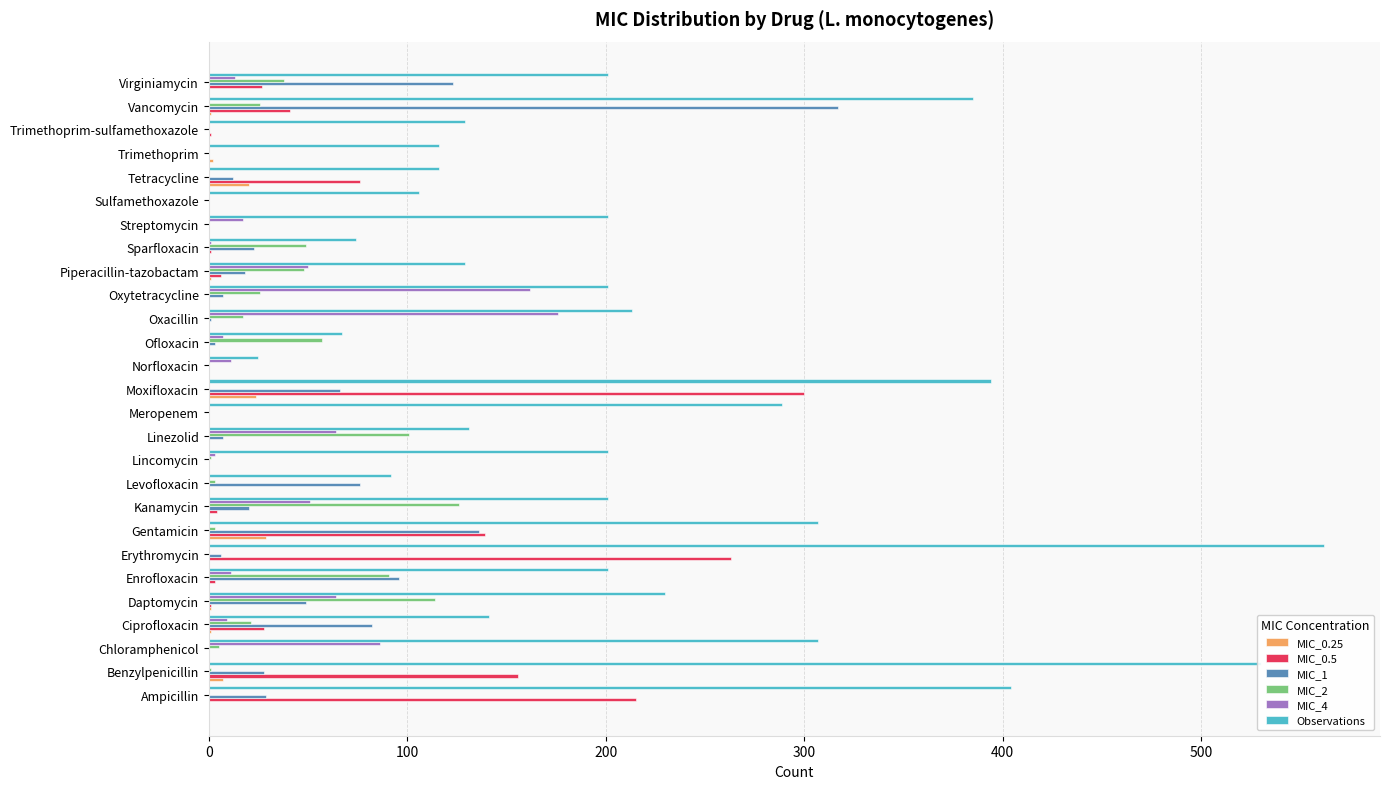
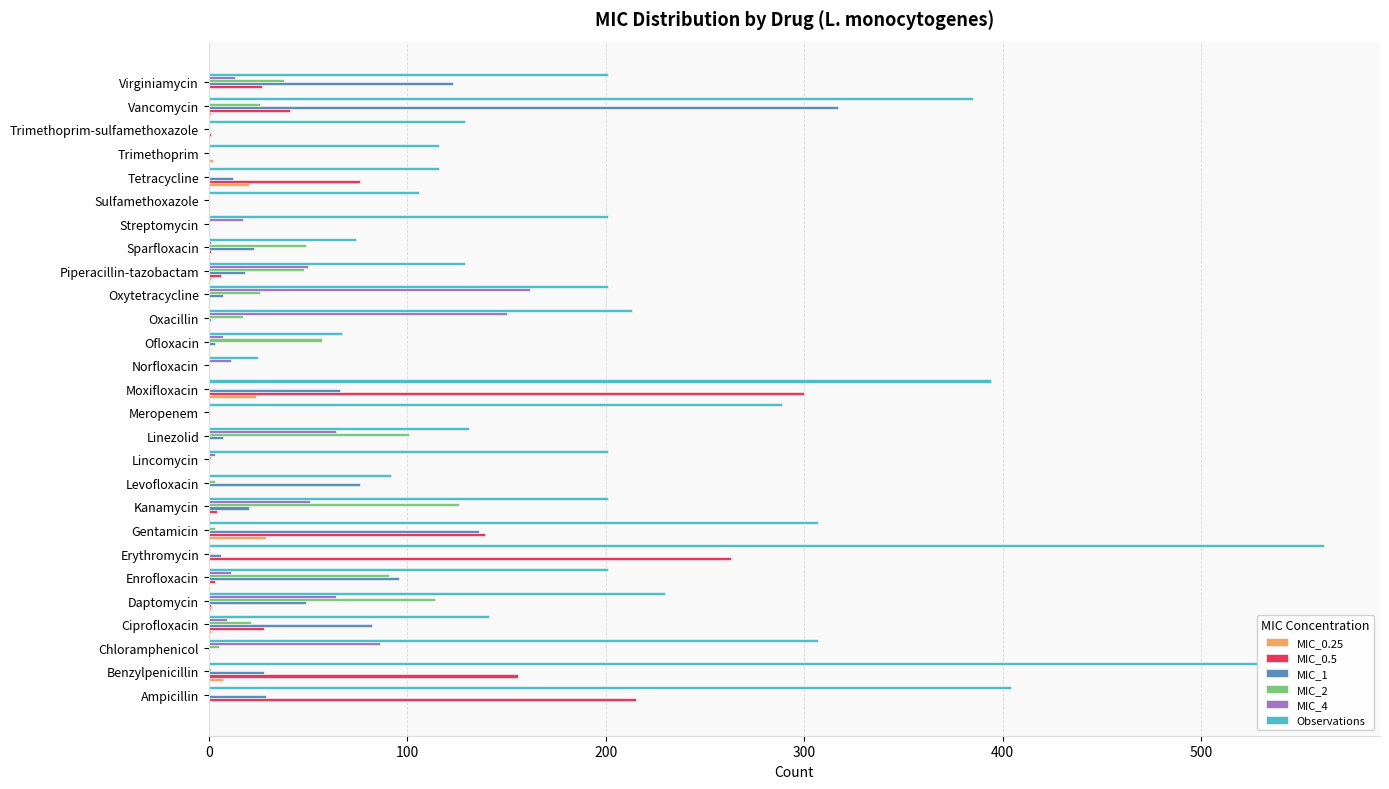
MIC_4, Oxacillin: 176 -> 150
